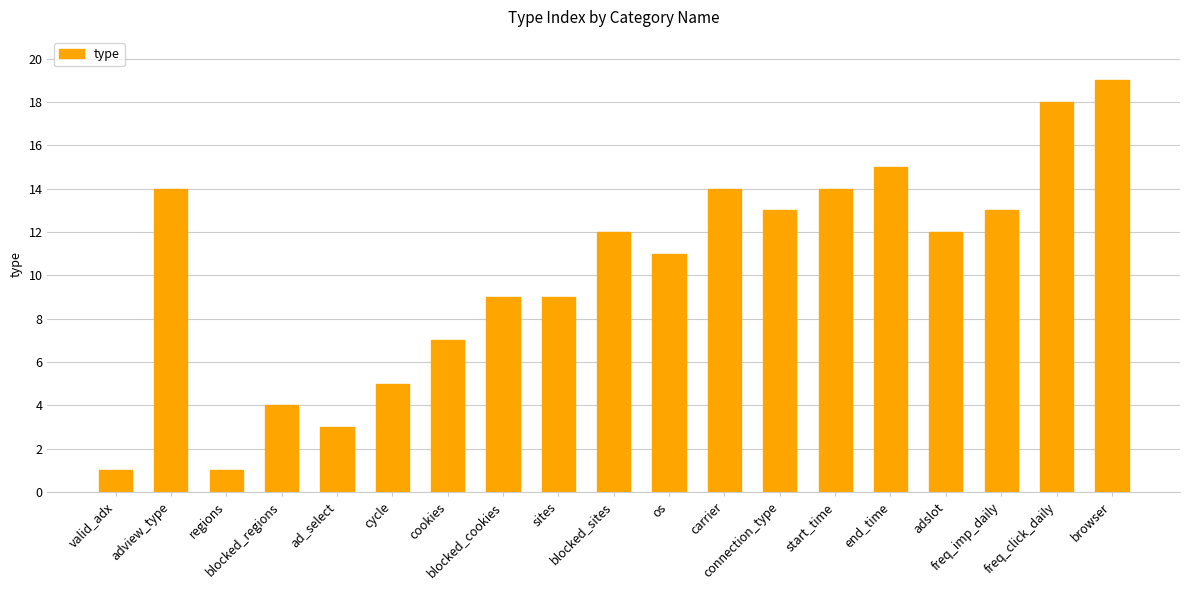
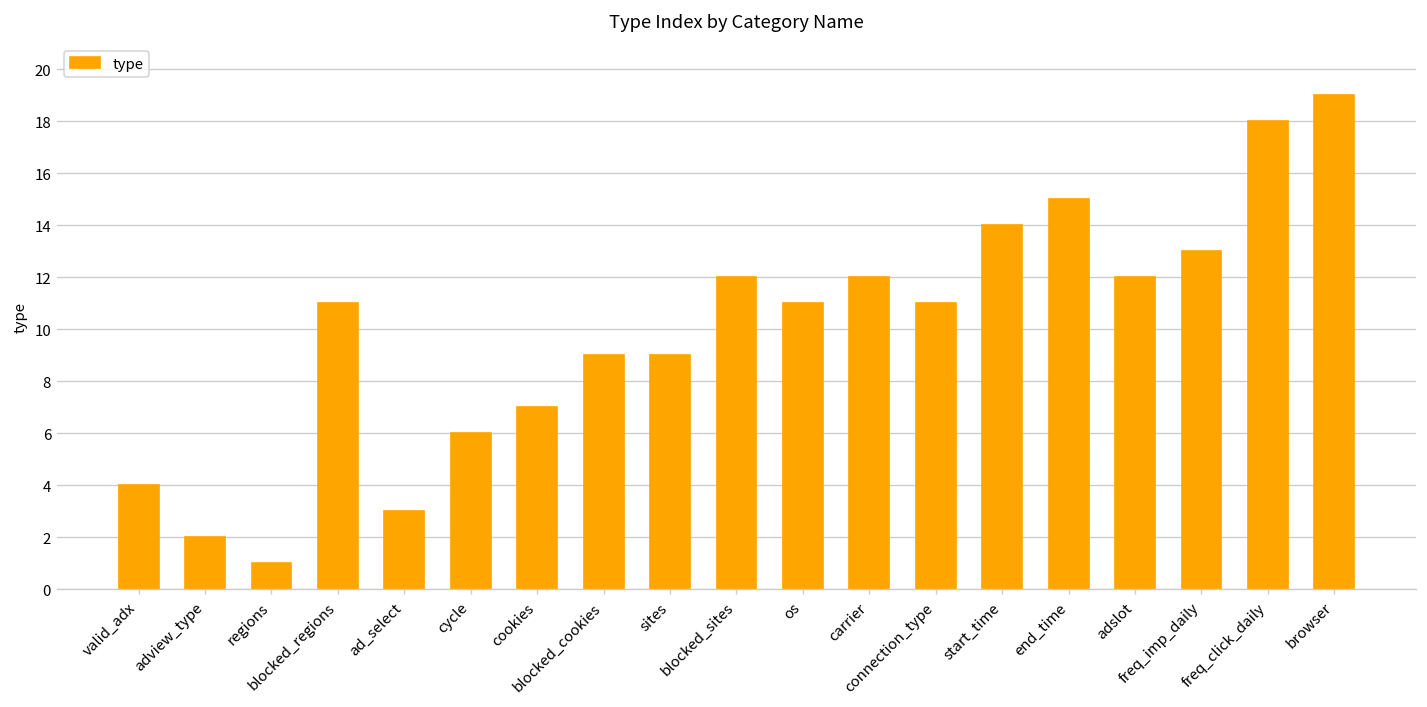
valid_adx: 1 -> 4
adview_type: 14 -> 2
blocked_regions: 4 -> 11
cycle: 5 -> 6
carrier: 14 -> 12
connection_type: 13 -> 11
